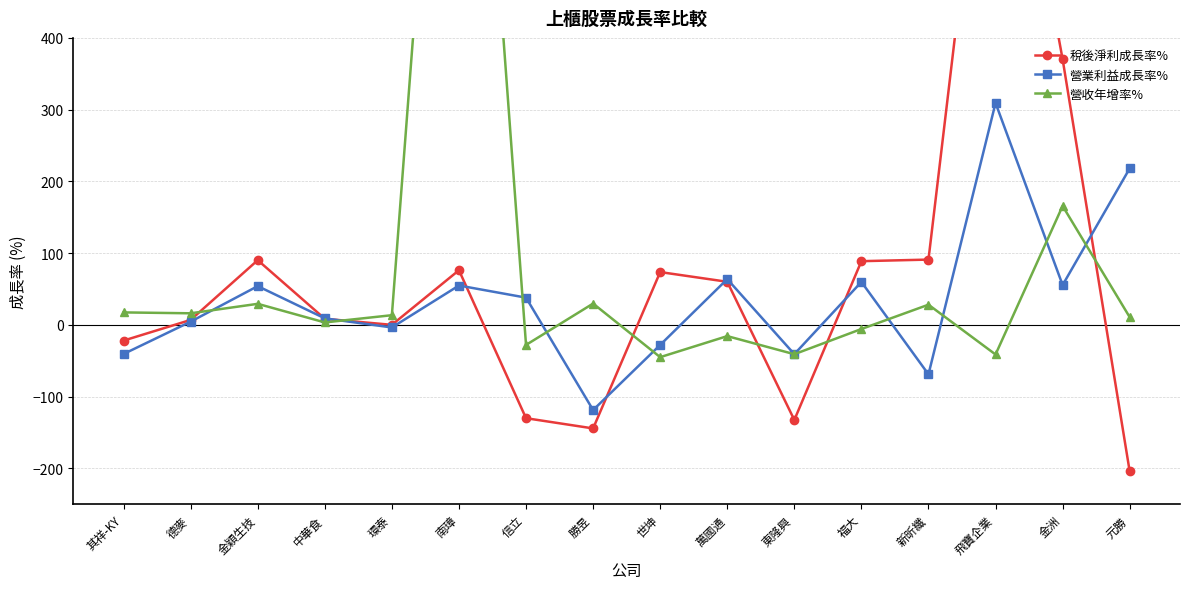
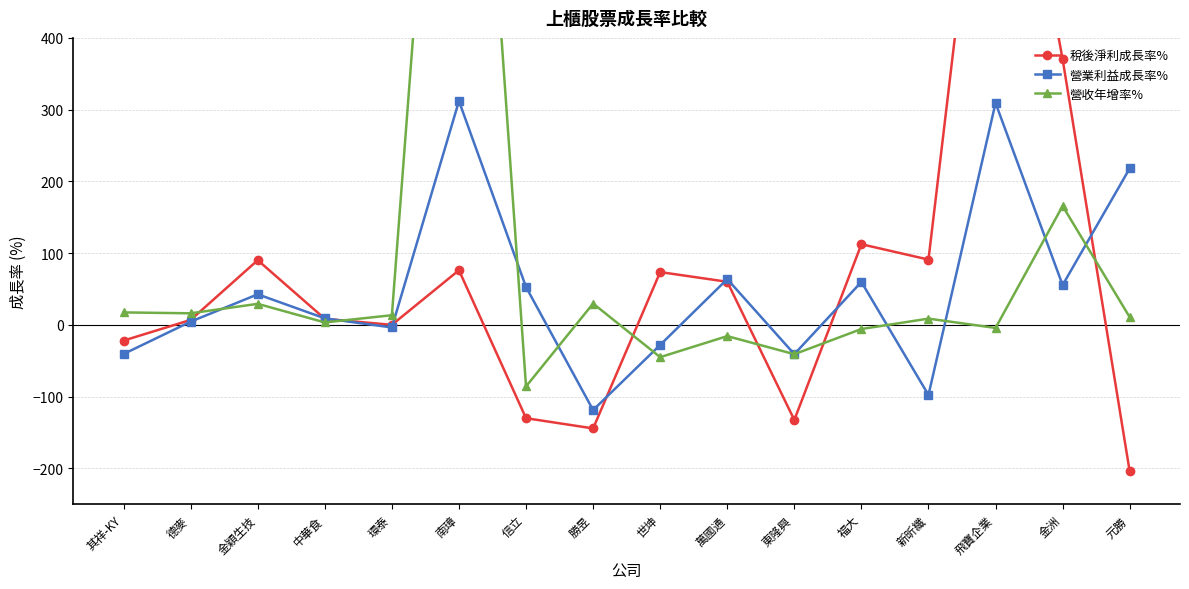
營業利益成長率%, 金穎生技: 50 -> 40
營業利益成長率%, 南璋: 50 -> 310
營業利益成長率%, 信立: 40 -> 50
營收年增率%, 信立: -30 -> -90
稅後淨利成長率%, 福大: 90 -> 110
營業利益成長率%, 新昕纖: -70 -> -100
營收年增率%, 新昕纖: 30 -> 10
營收年增率%, 飛寶企業: -40 -> 0
